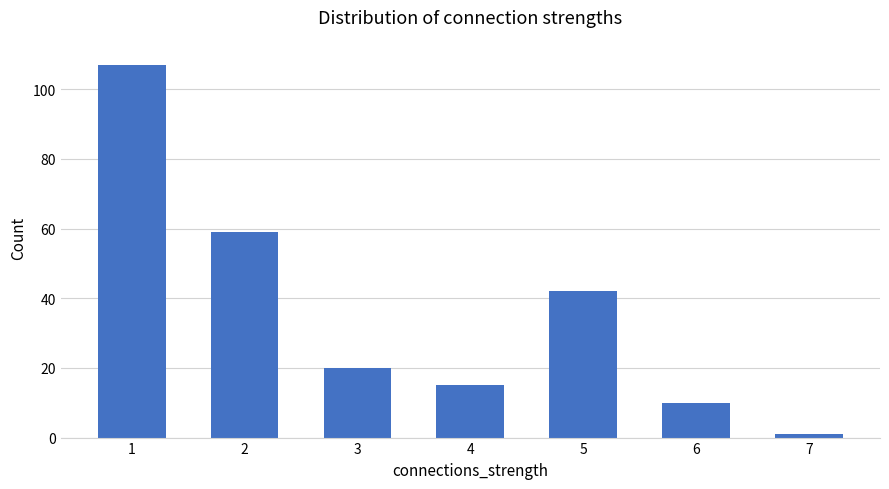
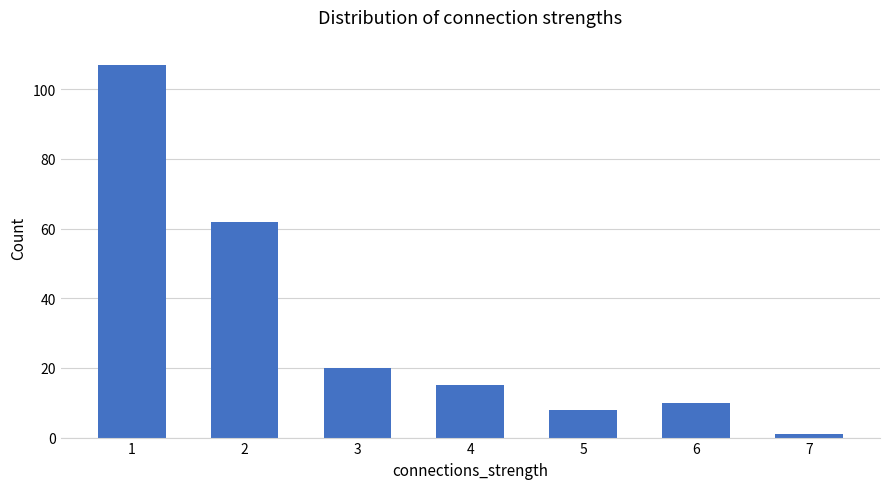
2: 59 -> 62
5: 42 -> 8
